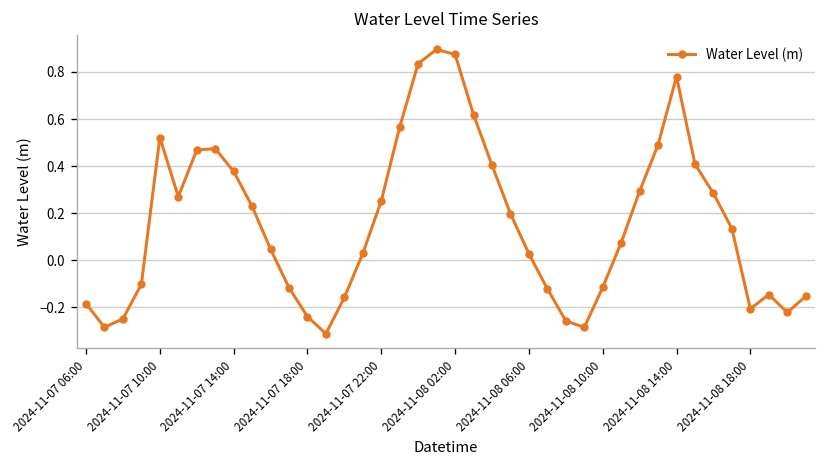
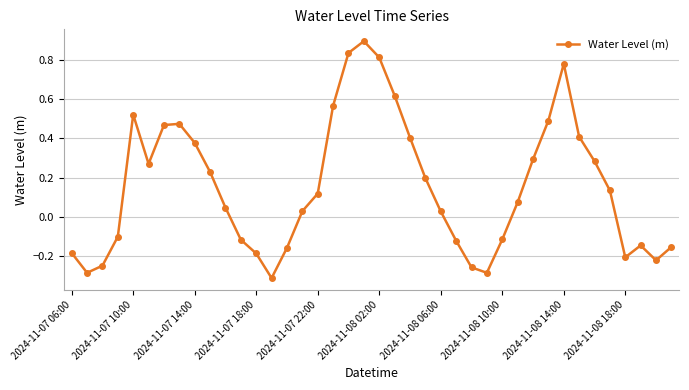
2024-11-07 18:00: -0.24 -> -0.19
2024-11-07 22:00: 0.25 -> 0.12
2024-11-08 02:00: 0.87 -> 0.81
